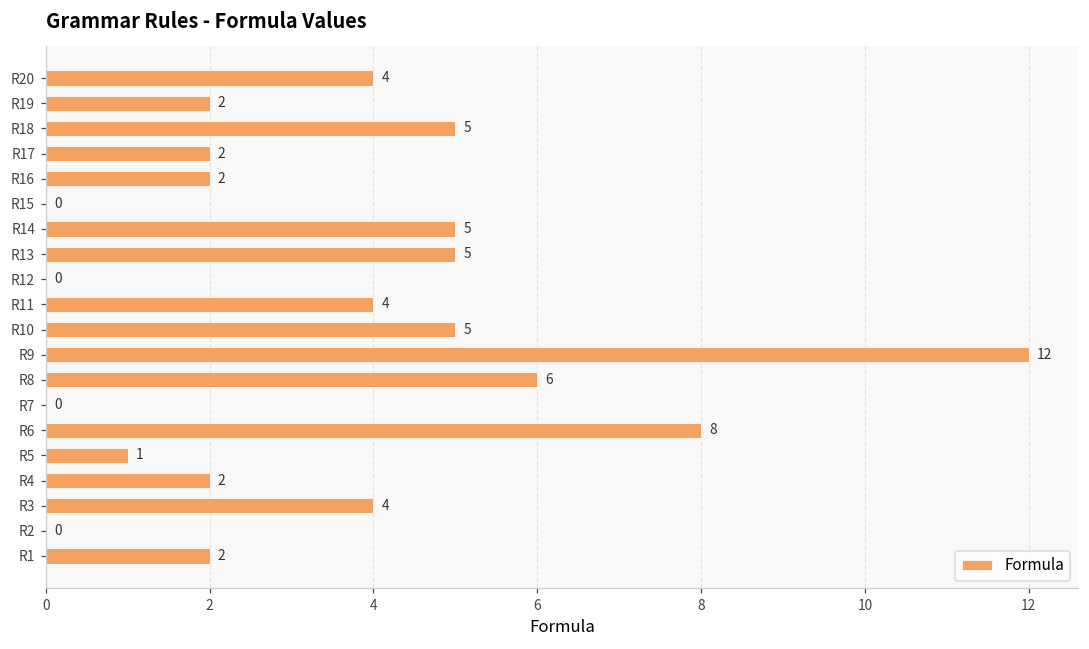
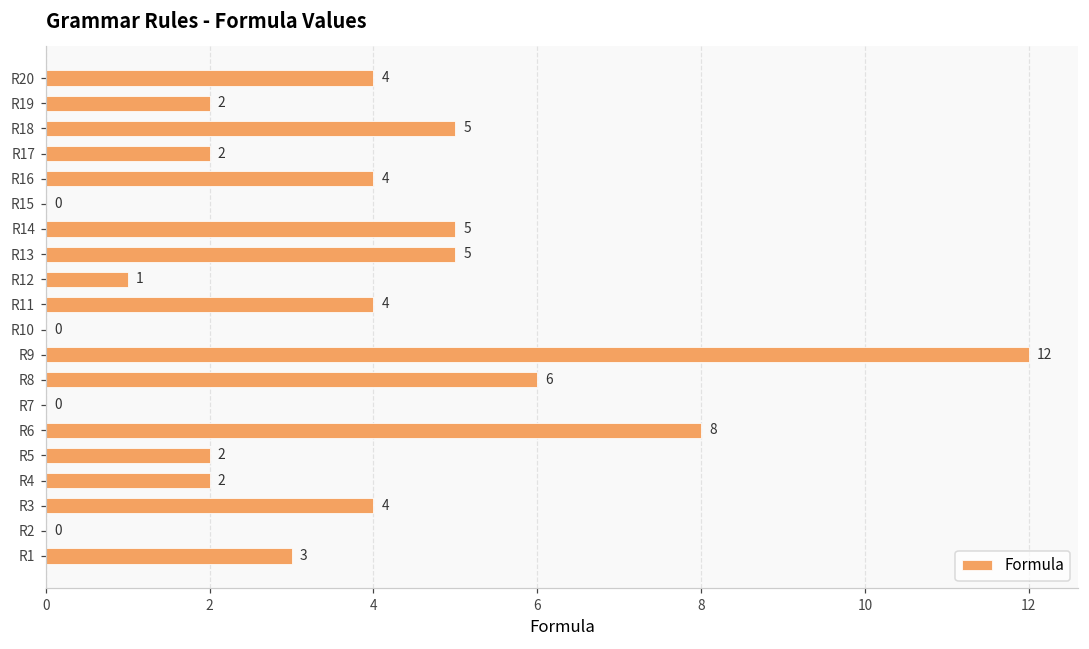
R16: 2 -> 4
R12: 0 -> 1
R10: 5 -> 0
R5: 1 -> 2
R1: 2 -> 3
